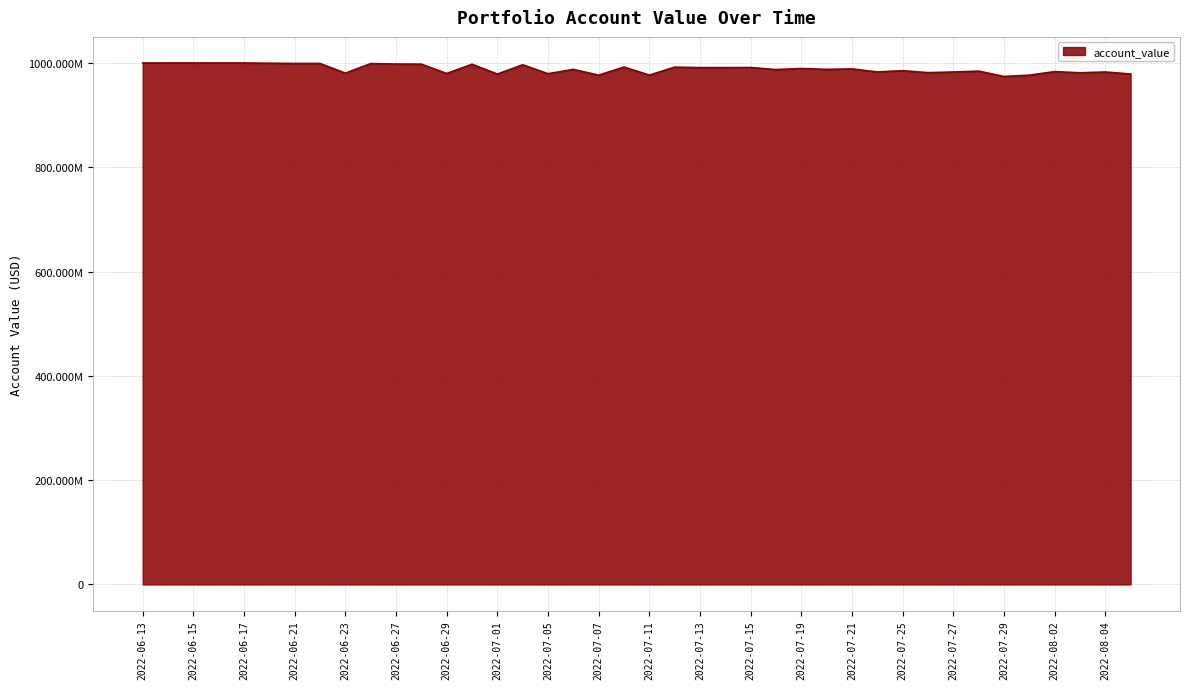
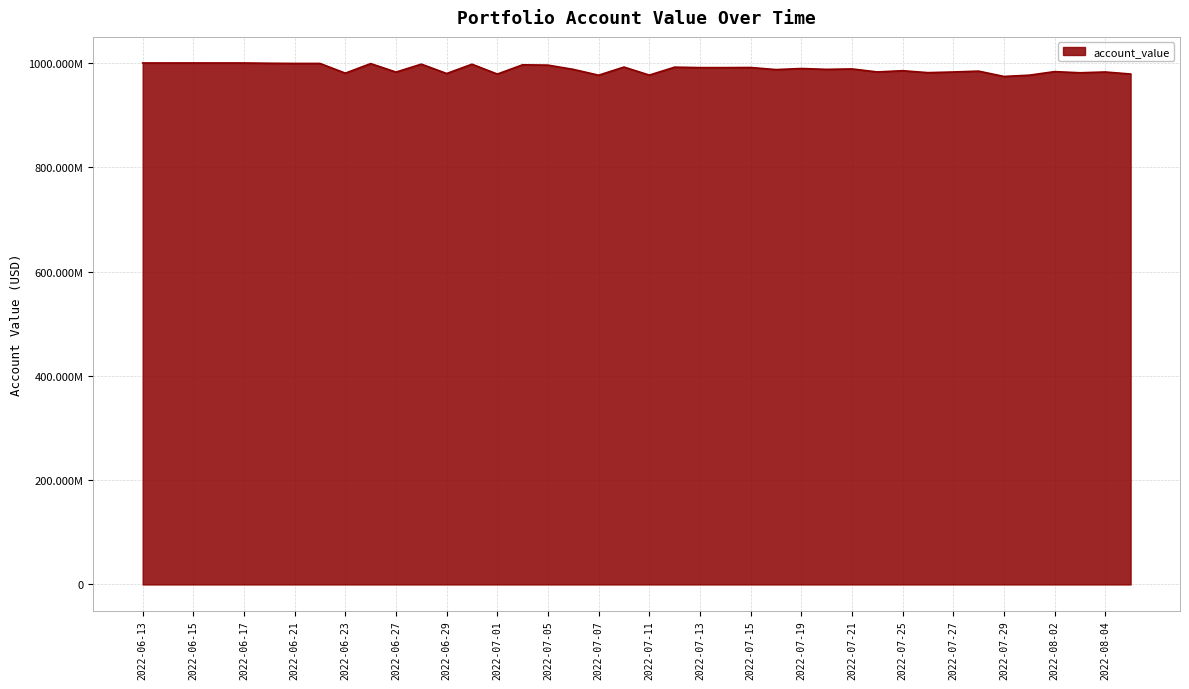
2022-06-27: 1000000000 -> 980000000
2022-07-05: 980000000 -> 1000000000
